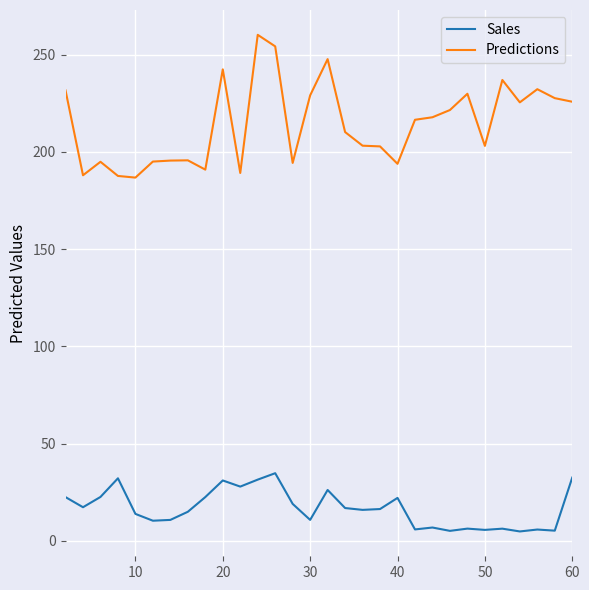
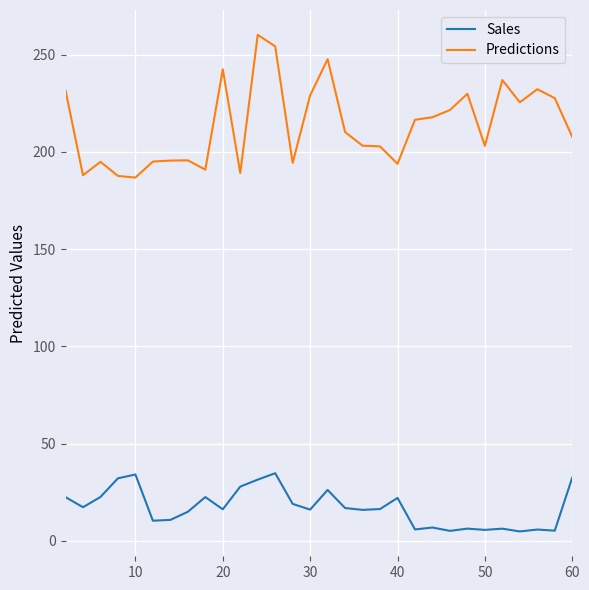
Sales, 10: 14 -> 34
Sales, 20: 31 -> 16
Sales, 30: 11 -> 16
Predictions, 60: 226 -> 208
